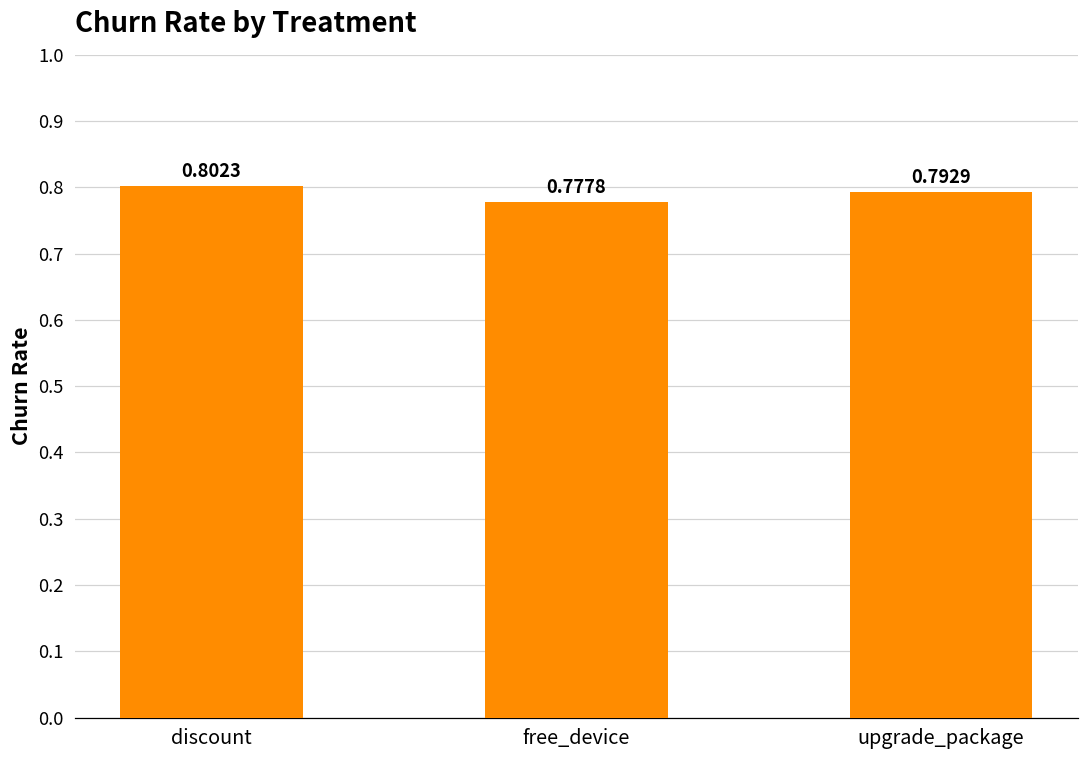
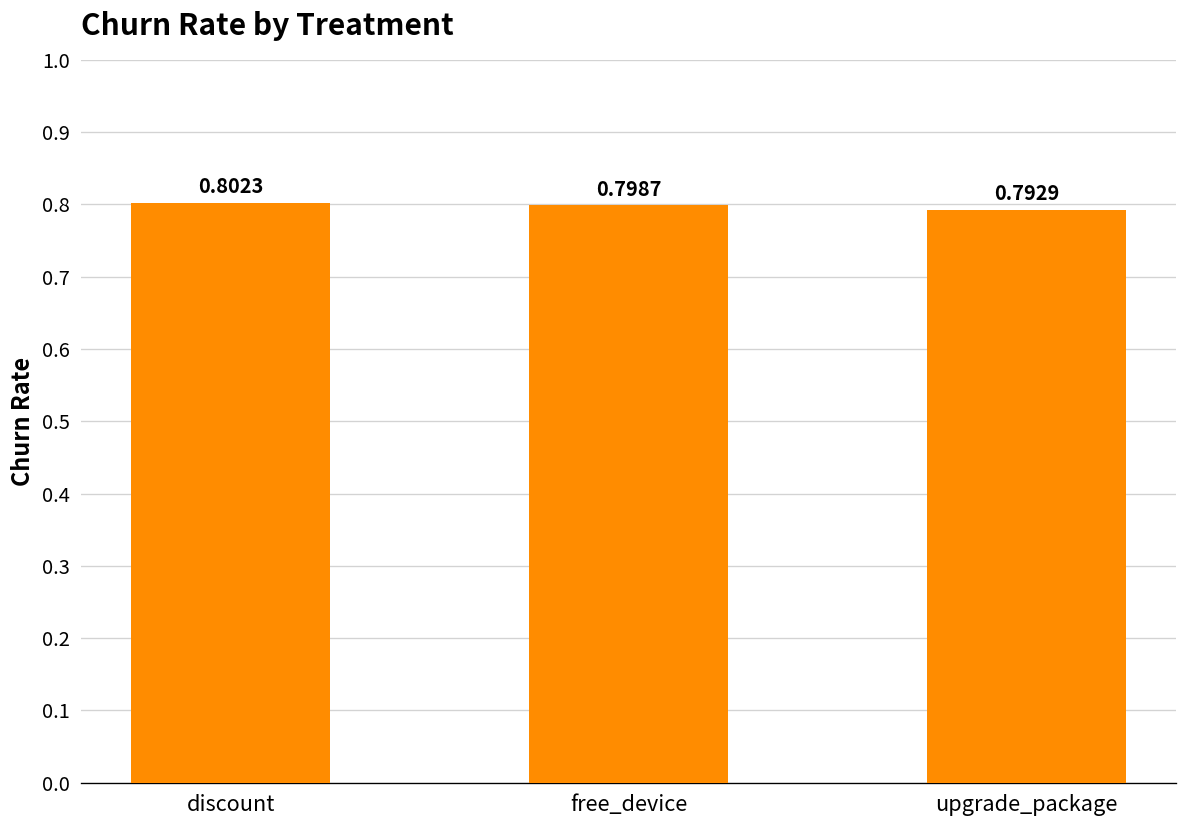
free_device: 0.7778 -> 0.7987
